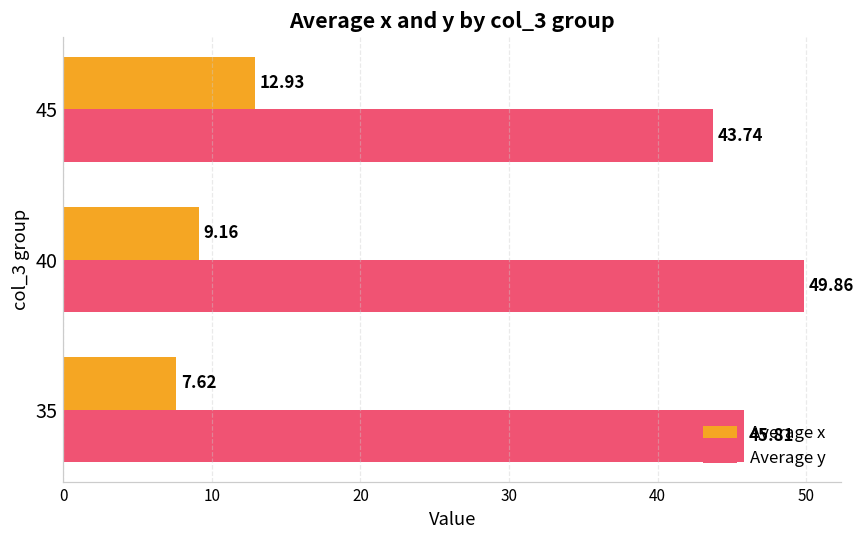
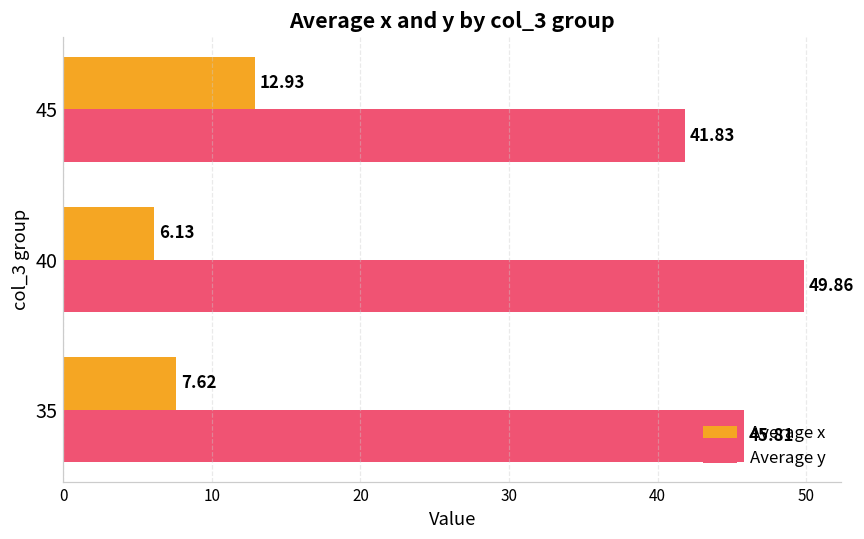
Average y, 45: 43.74 -> 41.83
Average x, 40: 9.16 -> 6.13
